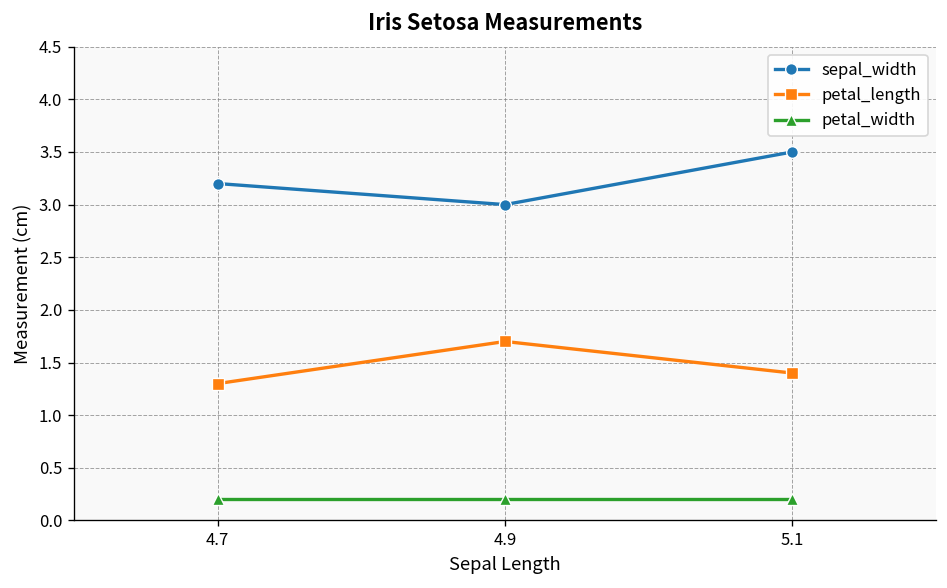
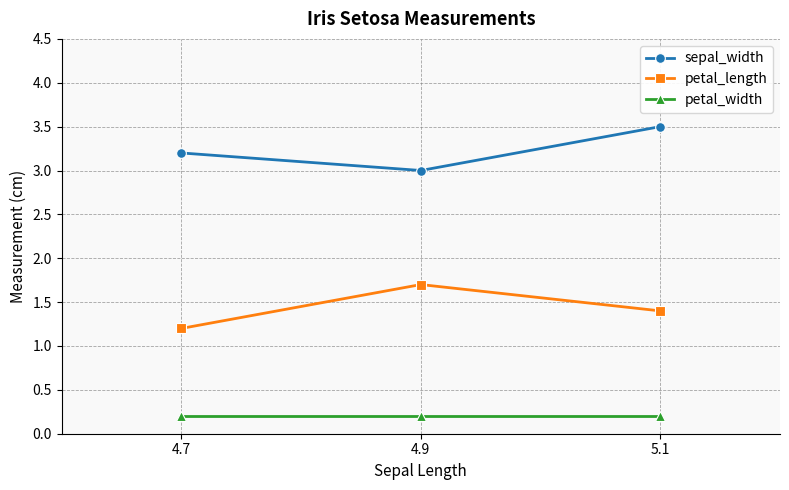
petal_length, 4.7: 1.3 -> 1.2
